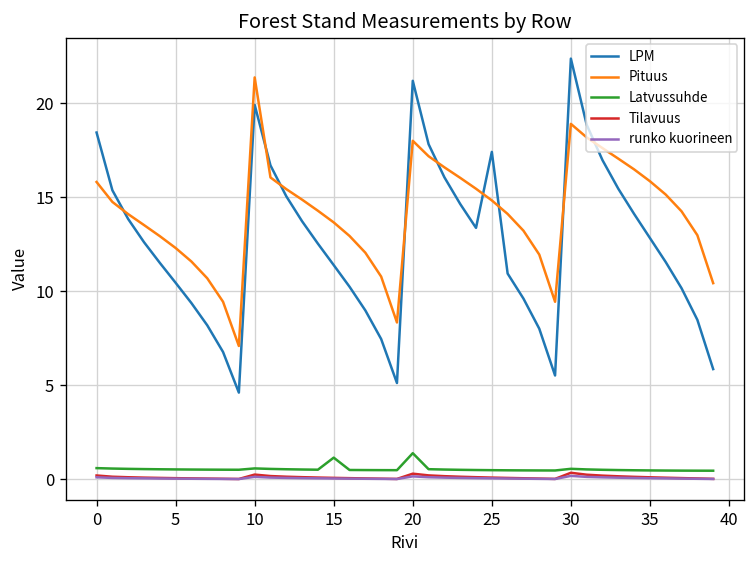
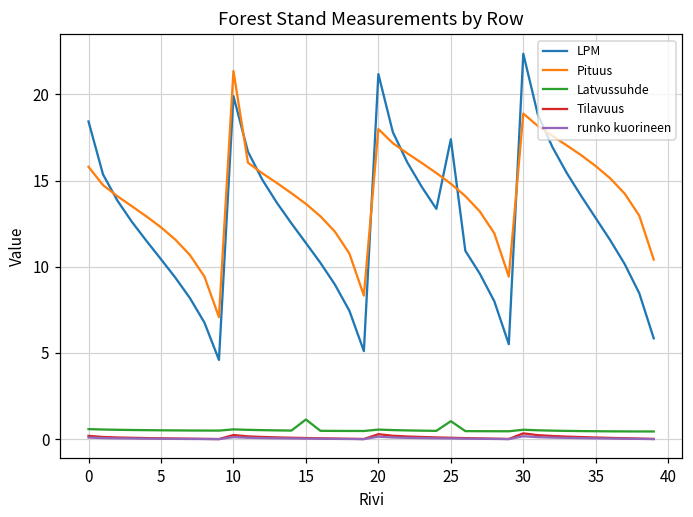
Latvussuhde, 20: 1.4 -> 0.6
Latvussuhde, 25: 0.5 -> 1.0
